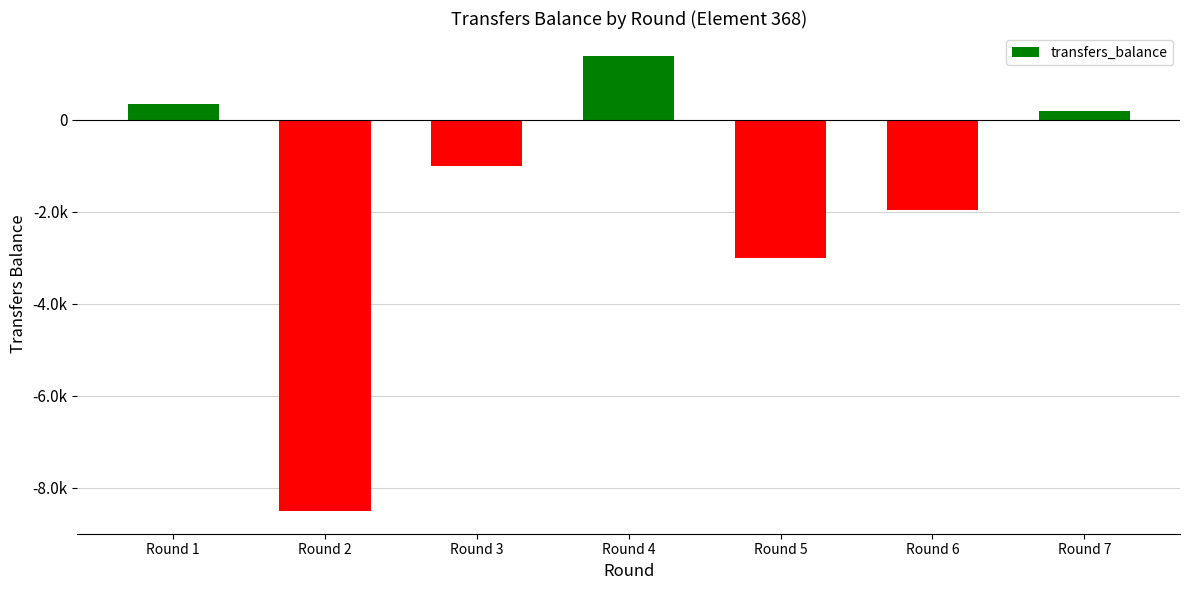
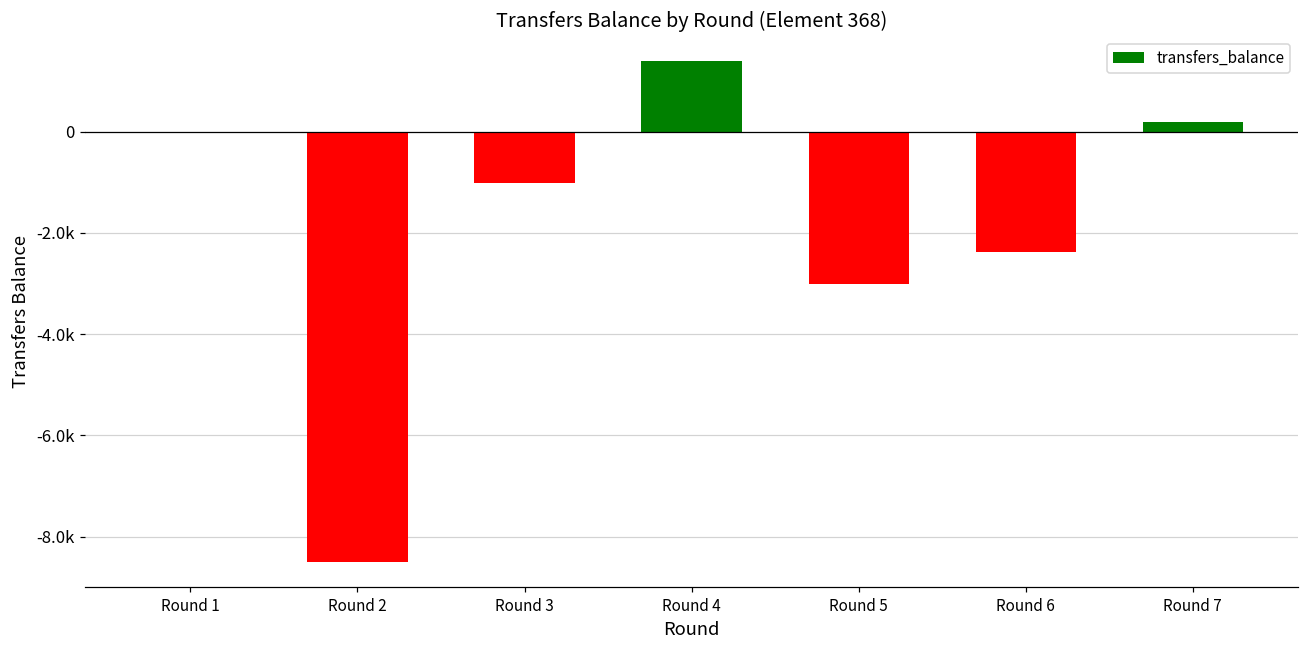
Round 1: 300 -> 0
Round 6: -2000 -> -2400
